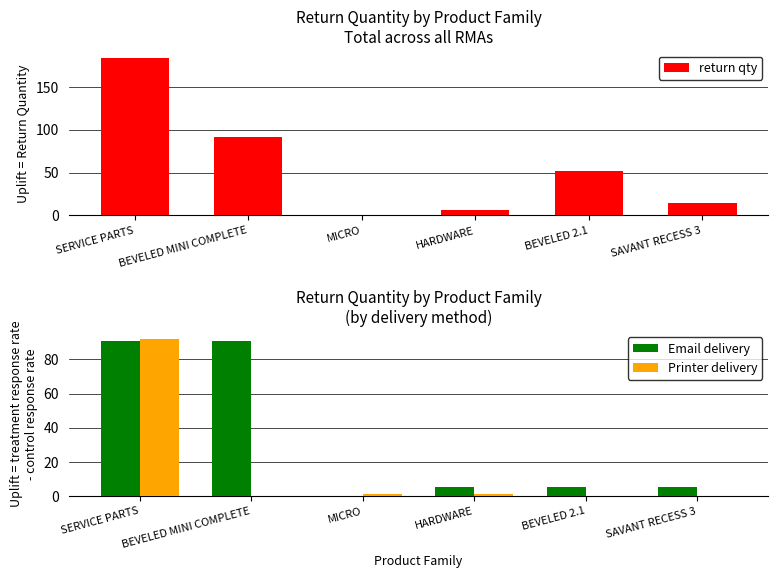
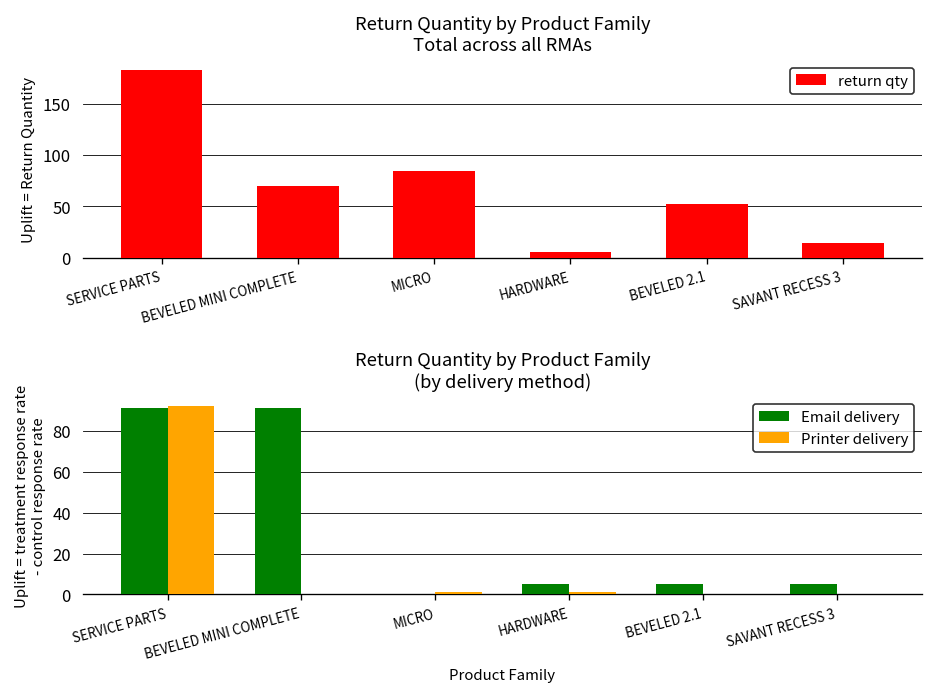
Return Quantity by Product Family Total across all RMAs, BEVELED MINI COMPLETE: 90 -> 70
Return Quantity by Product Family Total across all RMAs, MICRO: 0 -> 80
